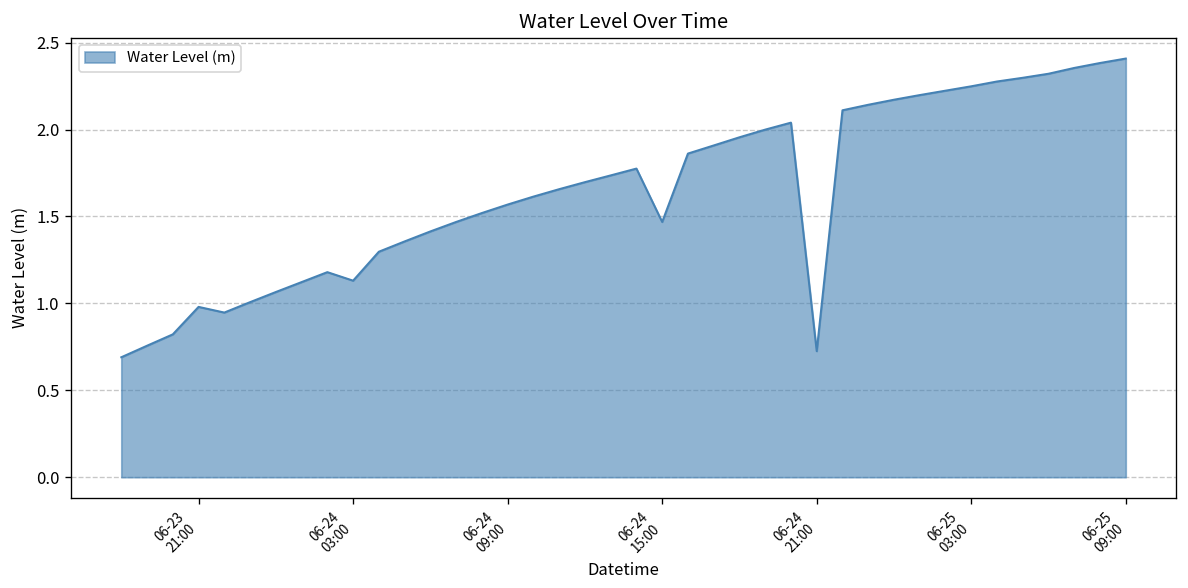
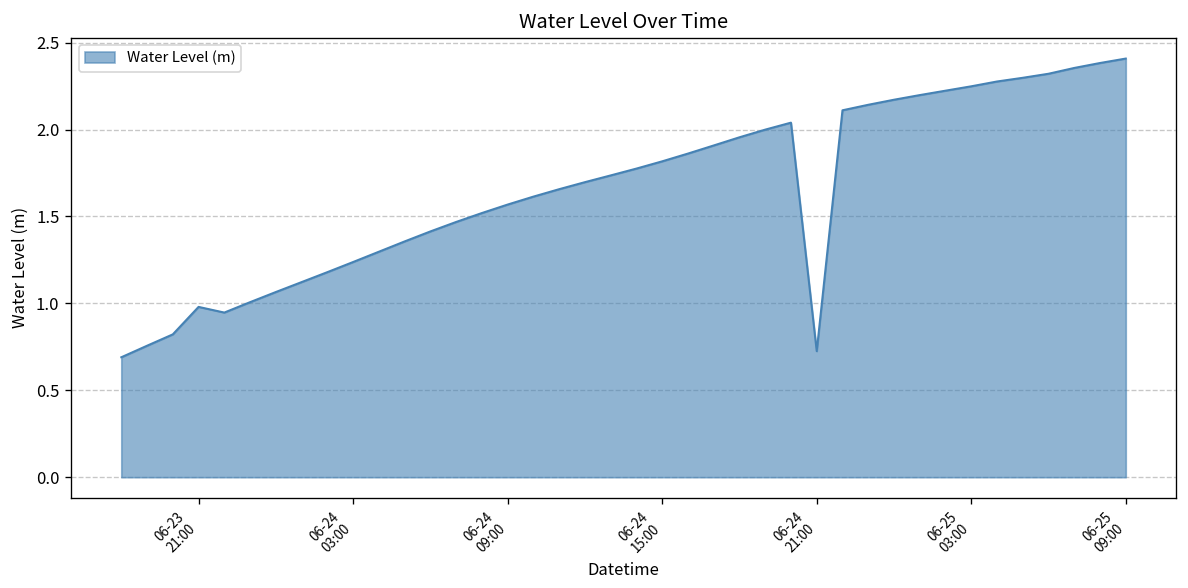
06-24 03:00: 1.13 -> 1.24
06-24 15:00: 1.47 -> 1.82
